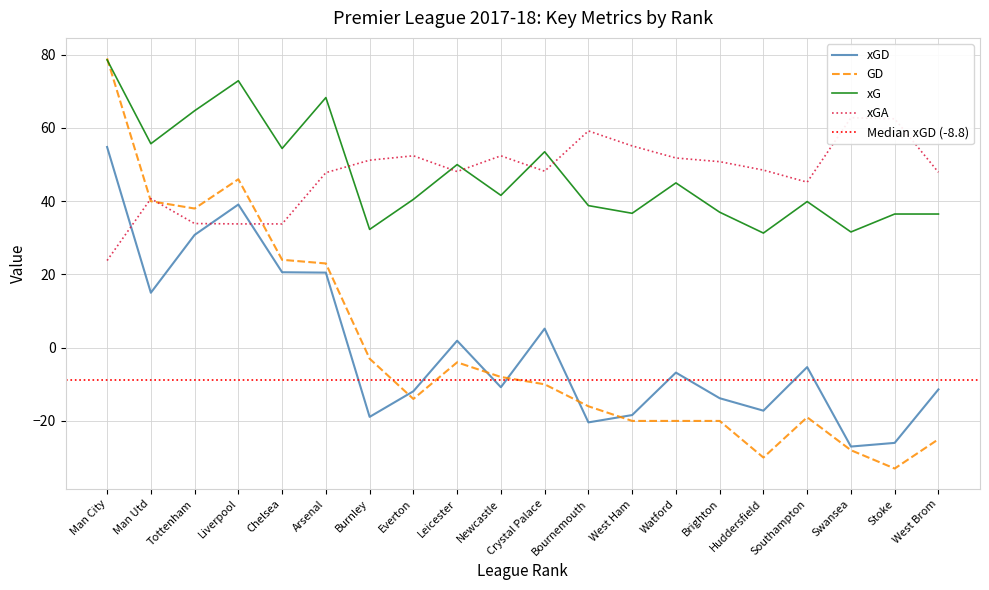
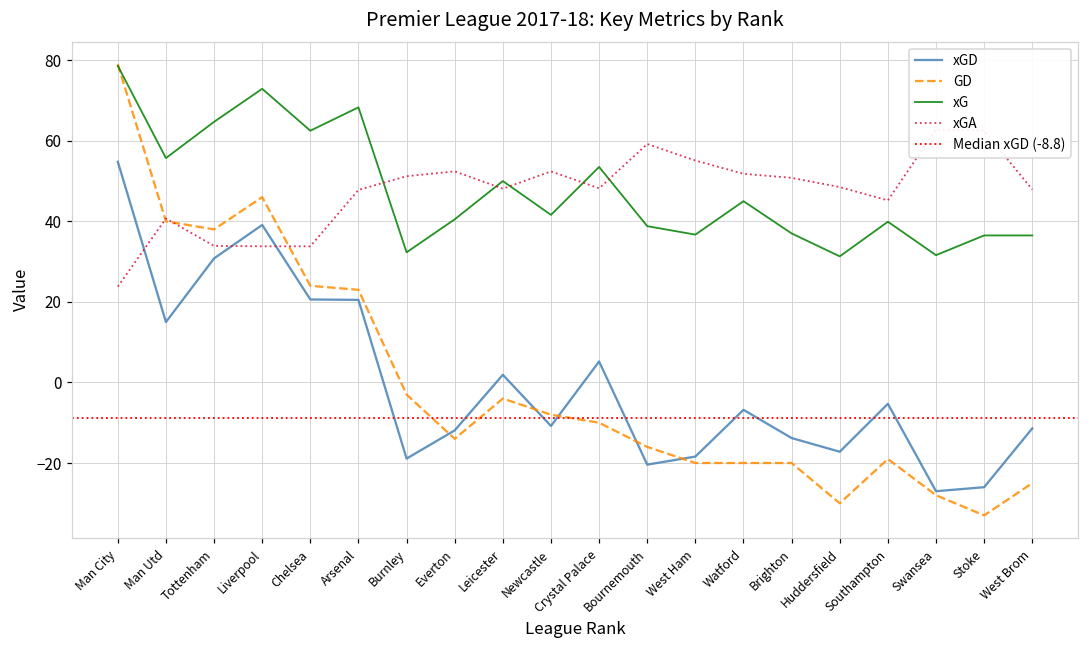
xG, Chelsea: 54 -> 63
